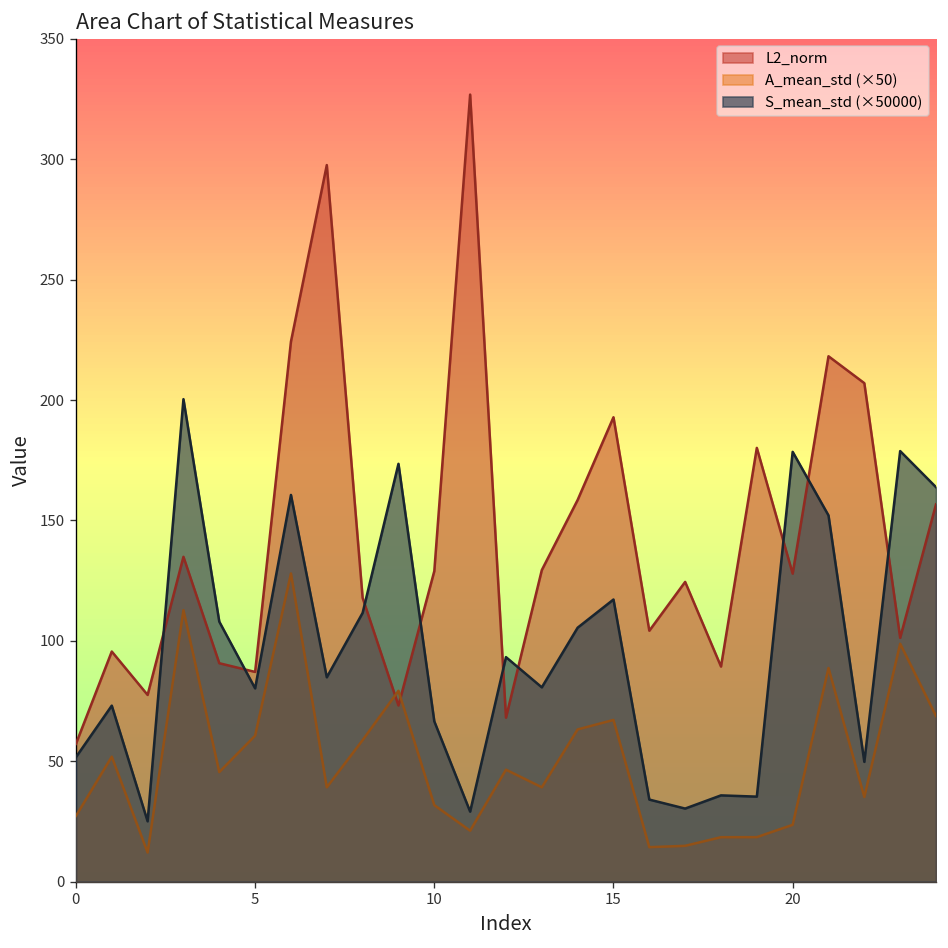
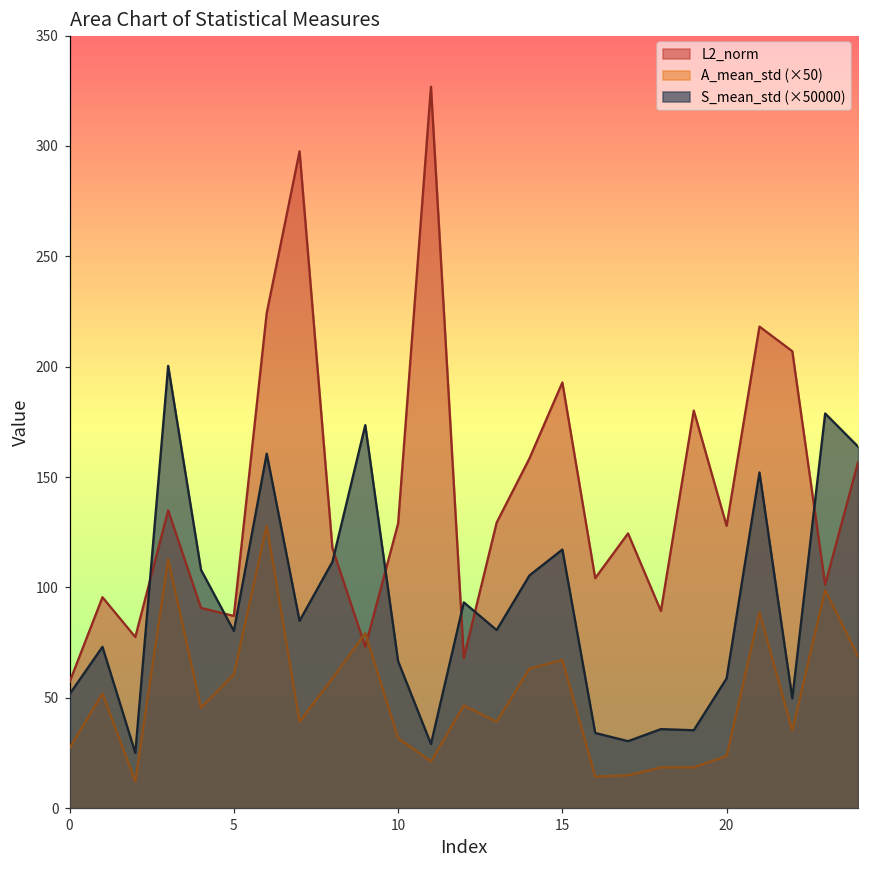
S_mean_std (×50000), 20: 178 -> 59
